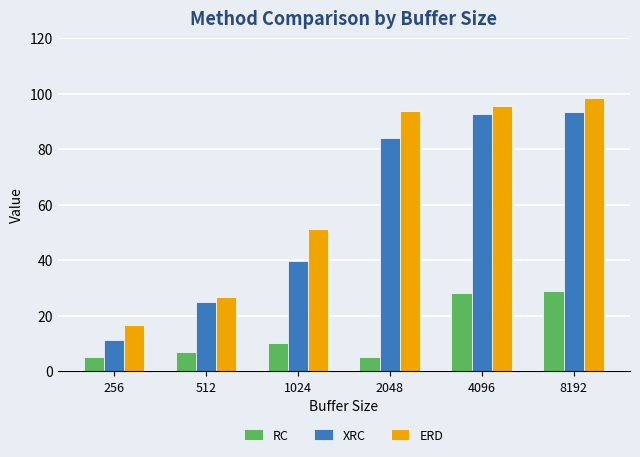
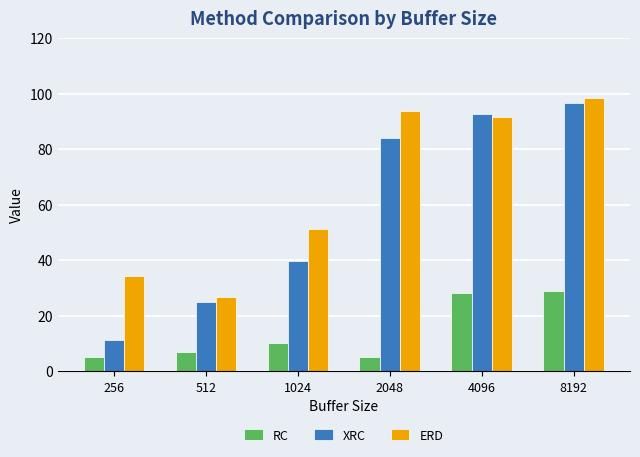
ERD, 256: 17 -> 34
ERD, 4096: 96 -> 92
XRC, 8192: 94 -> 97
